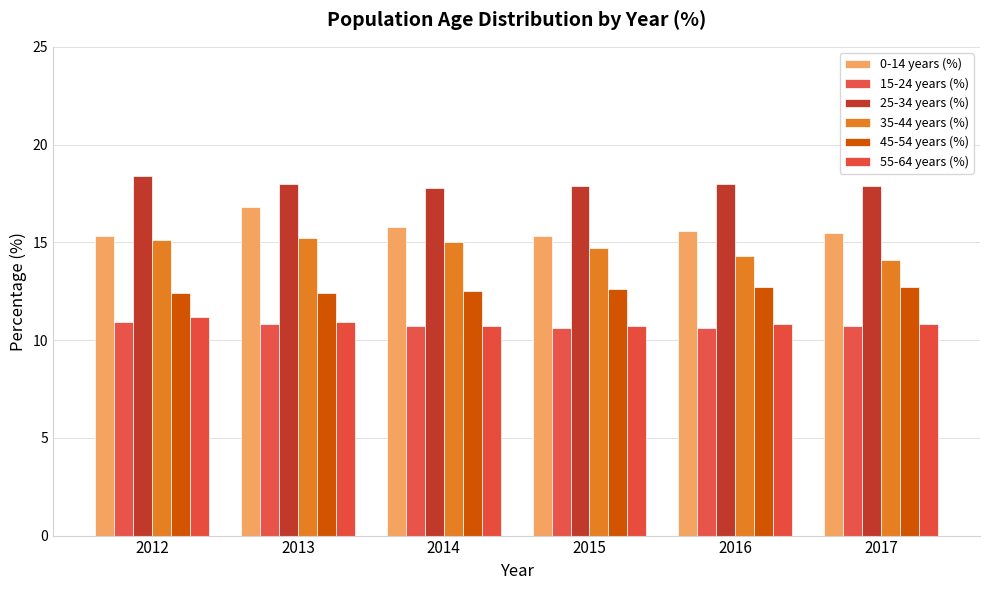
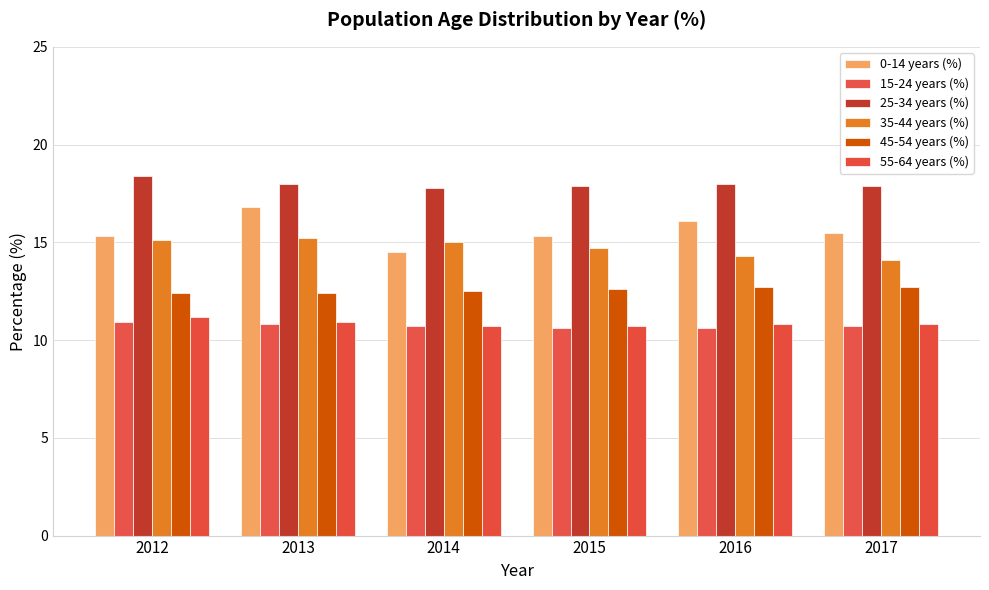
0-14 years (%), 2014: 15.8 -> 14.5
0-14 years (%), 2016: 15.6 -> 16.1
